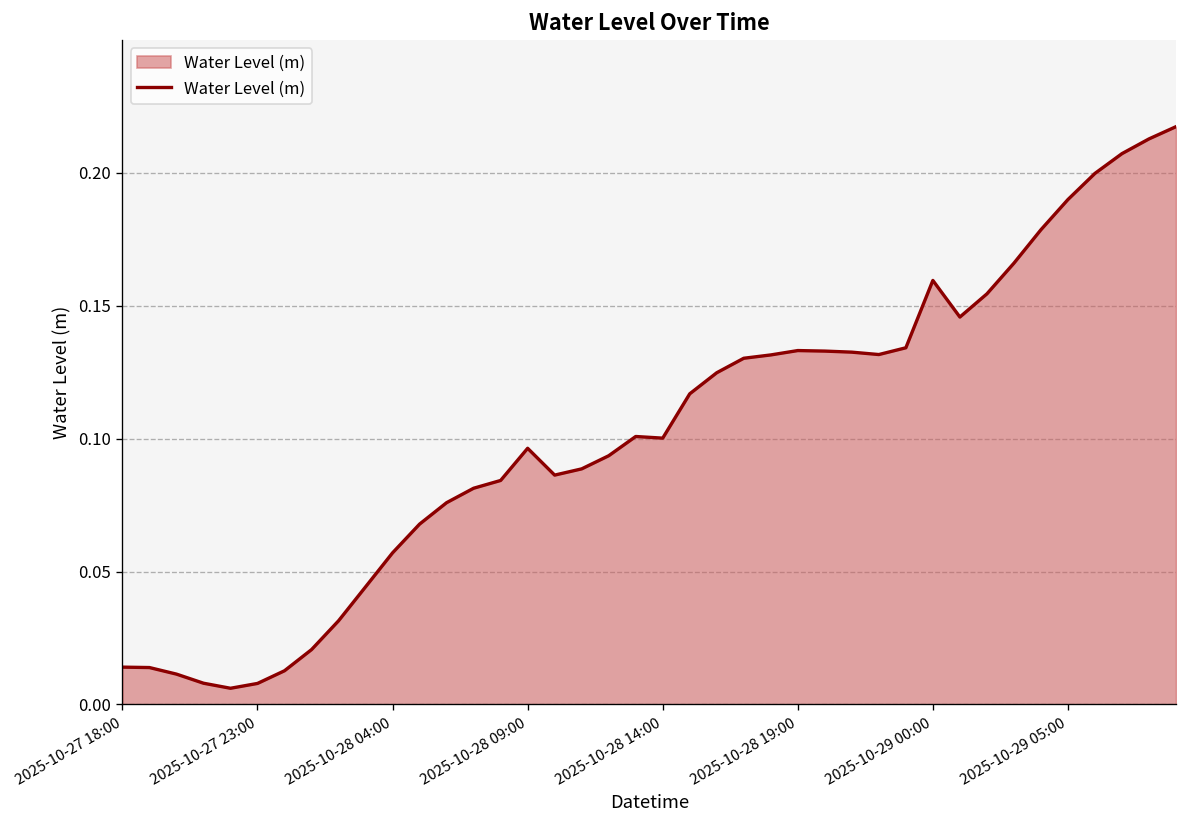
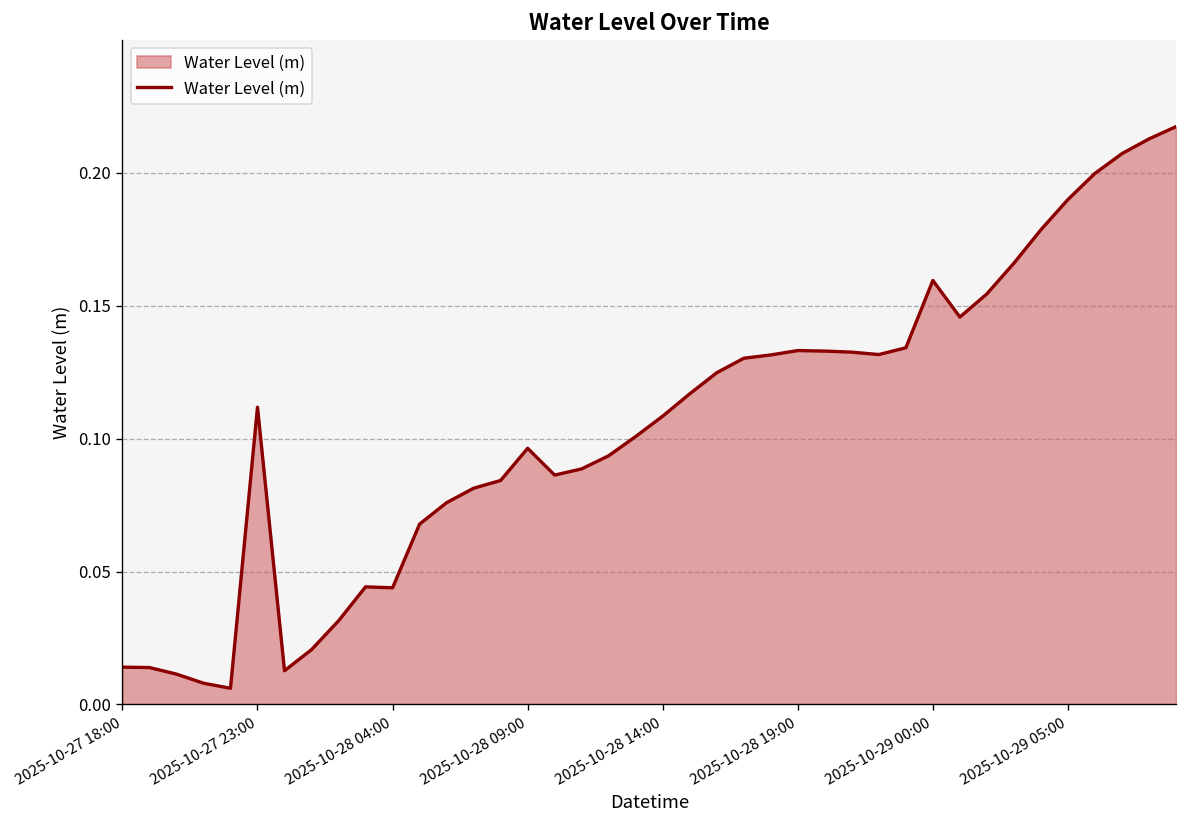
2025-10-27 23:00: 0.008 -> 0.112
2025-10-28 04:00: 0.057 -> 0.044
2025-10-28 14:00: 0.100 -> 0.108
